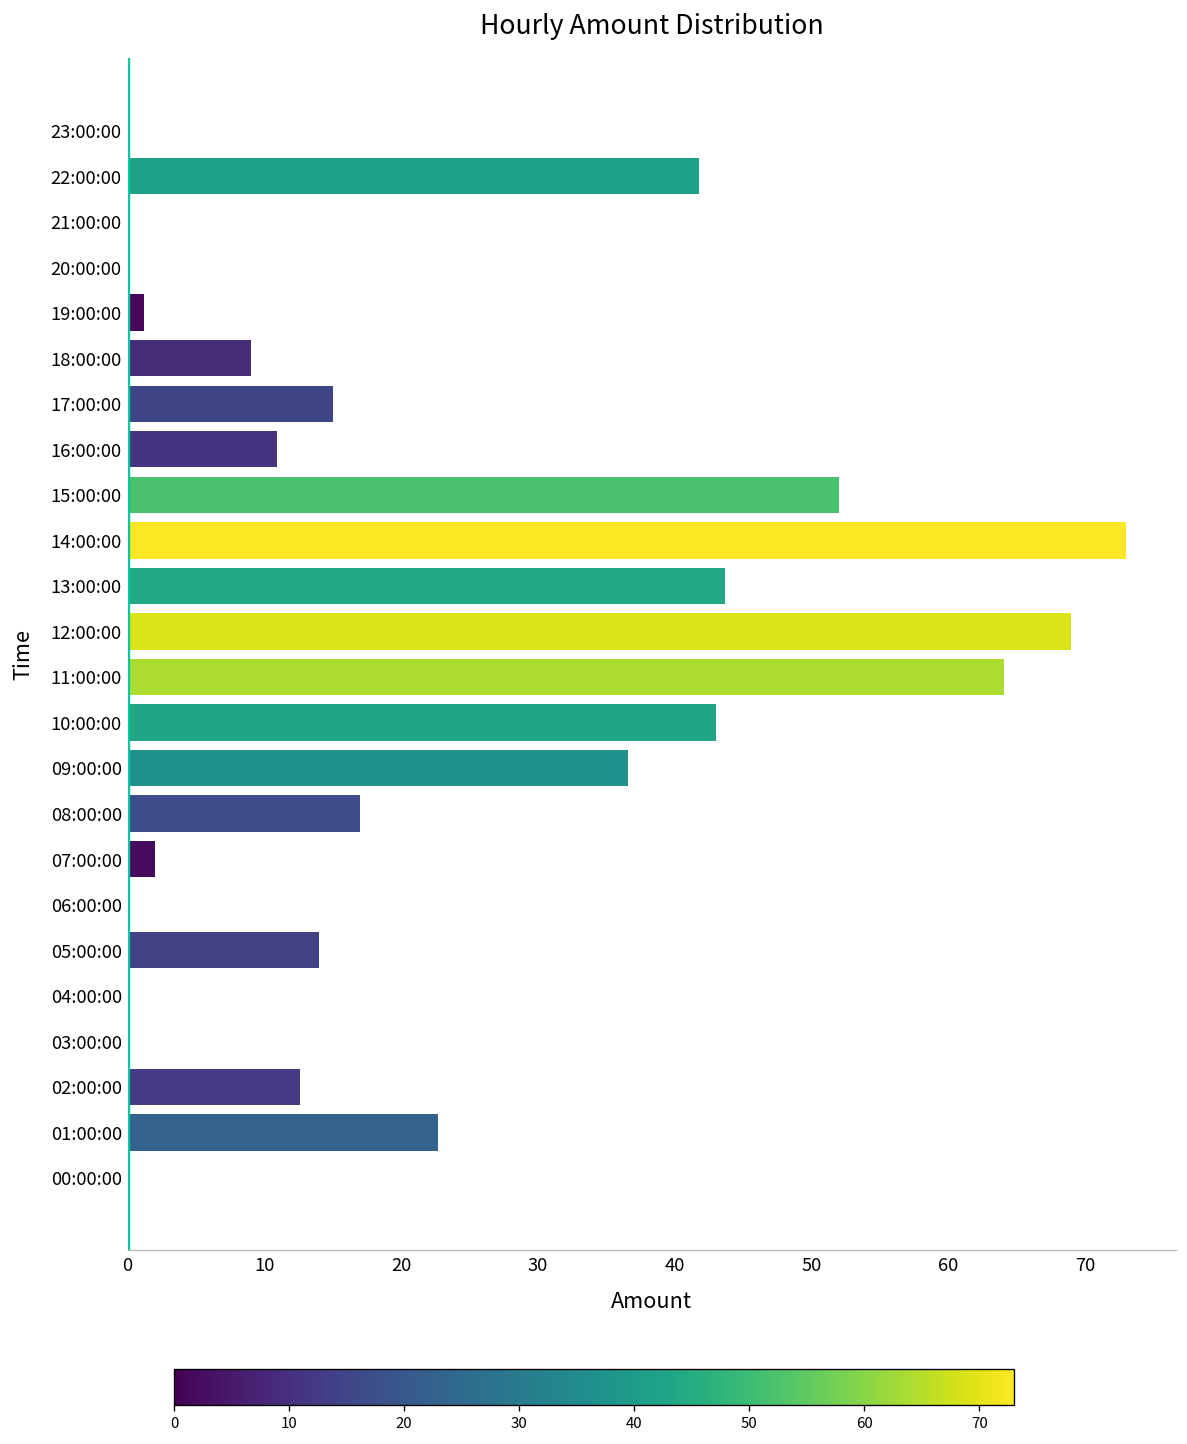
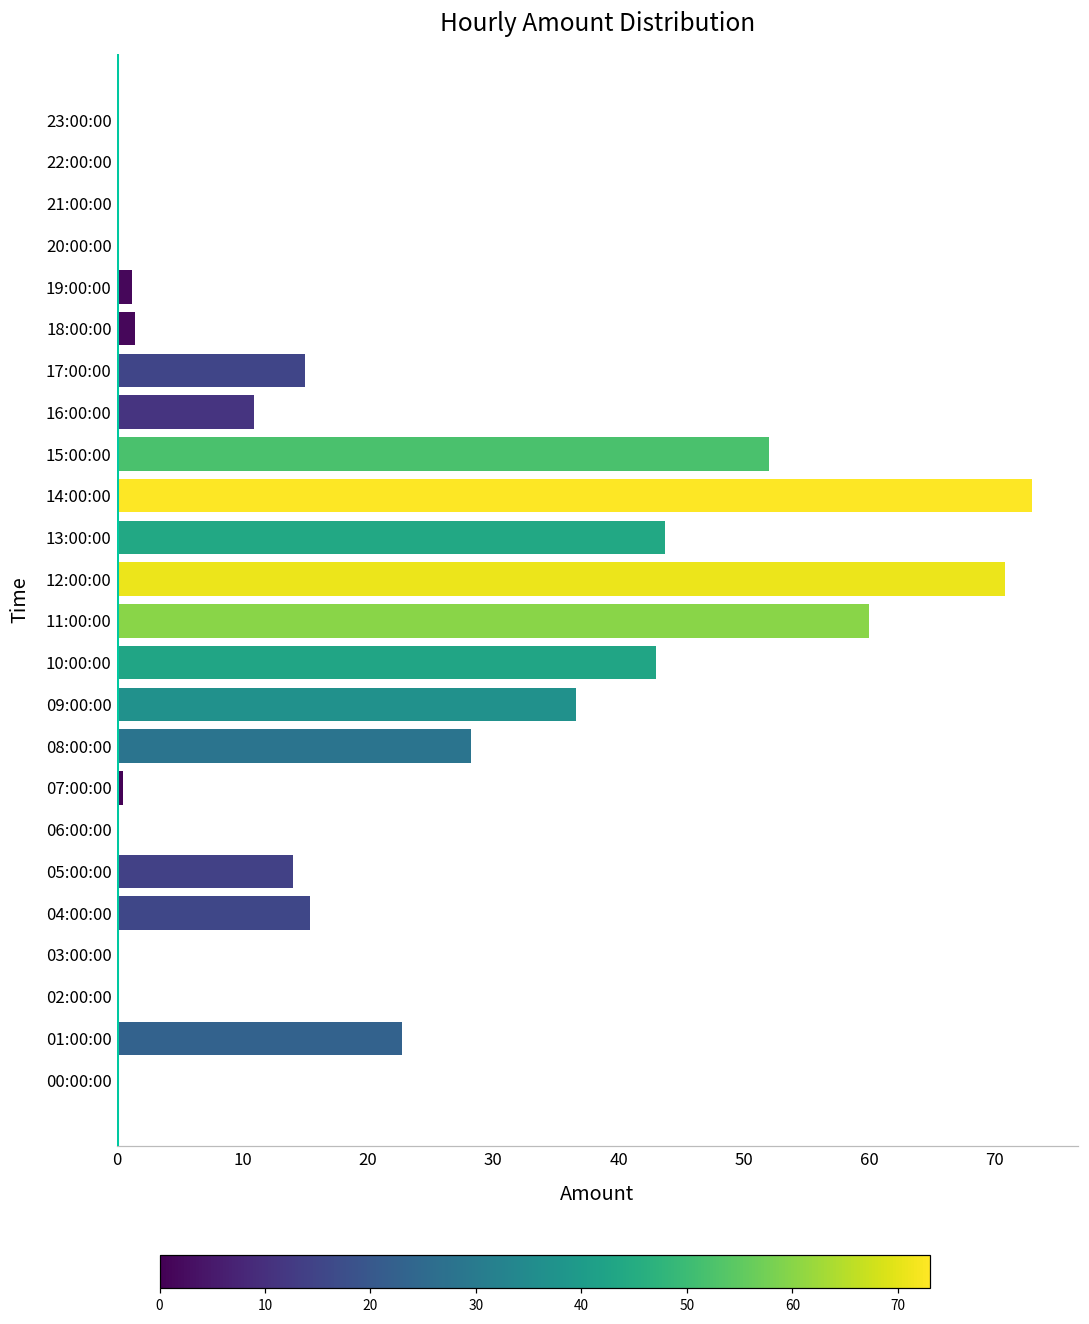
22:00:00: 41.8 -> 0.0
18:00:00: 9.0 -> 1.4
12:00:00: 69.0 -> 70.8
11:00:00: 64.1 -> 60.0
08:00:00: 17.0 -> 28.2
07:00:00: 2.0 -> 0.5
04:00:00: 0.0 -> 15.4
02:00:00: 12.6 -> 0.0
